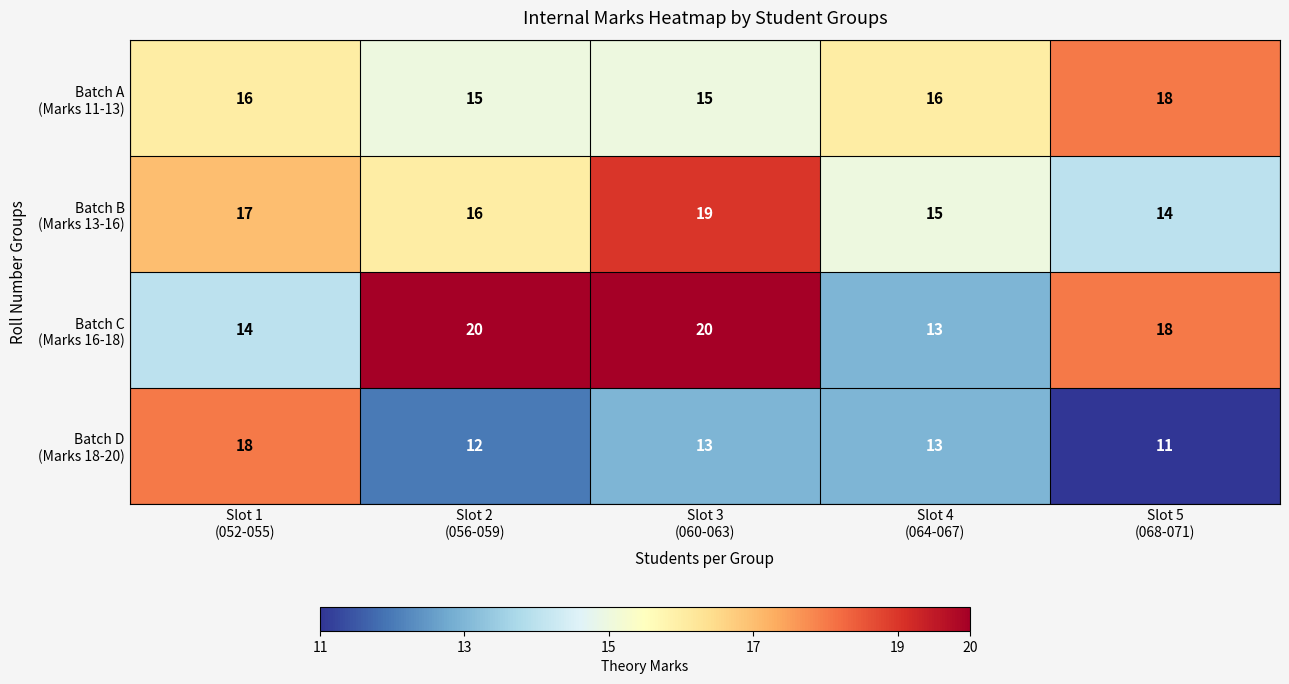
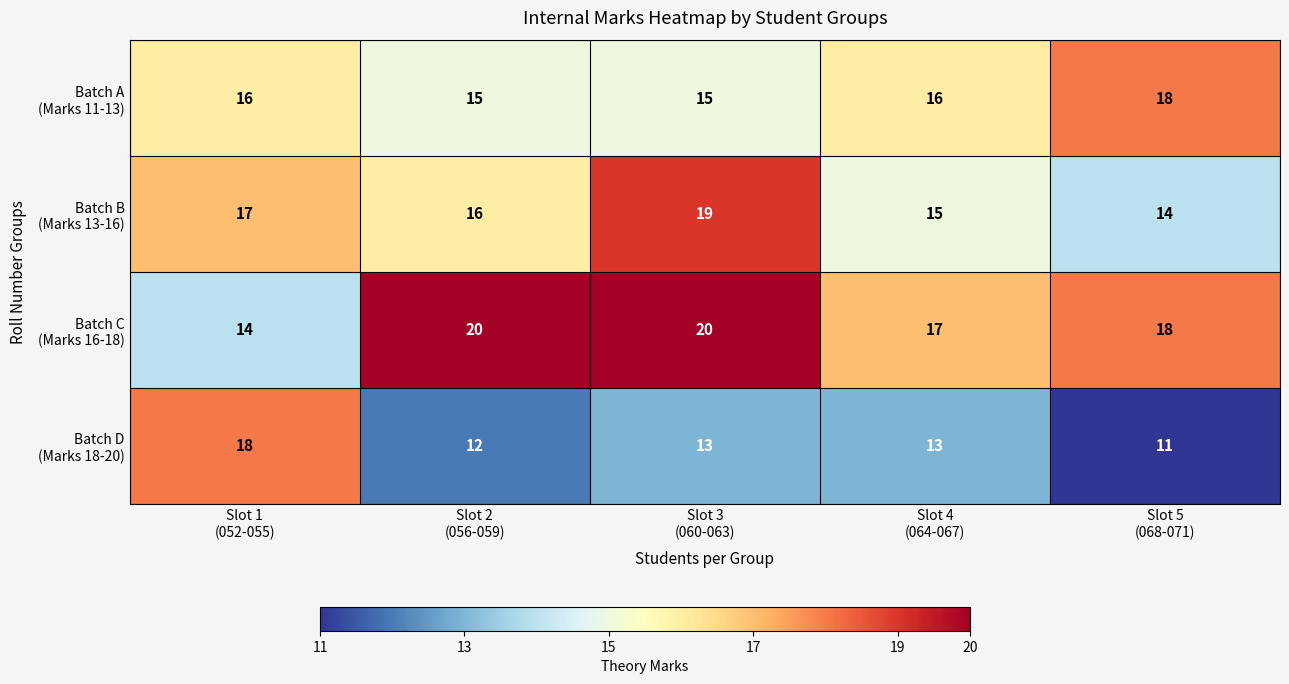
Batch C (Marks 16-18), Slot 4 (064-067): 13 -> 17
